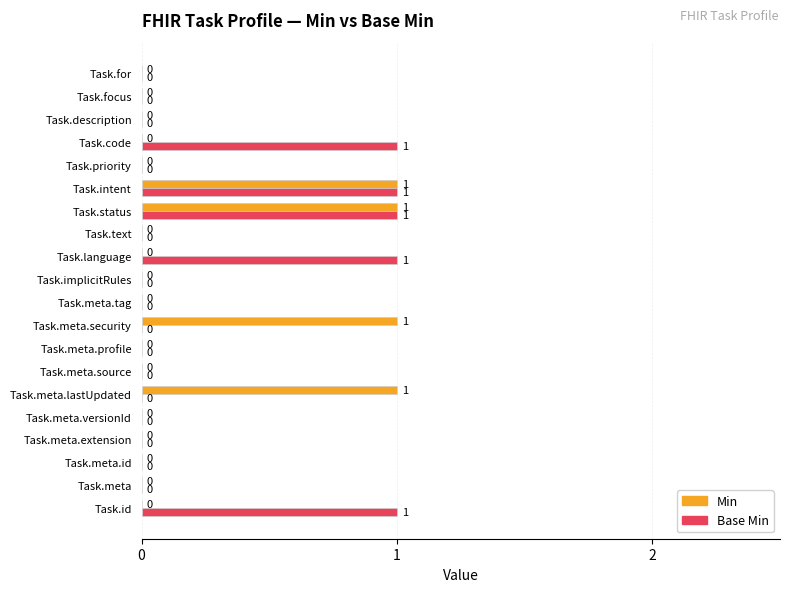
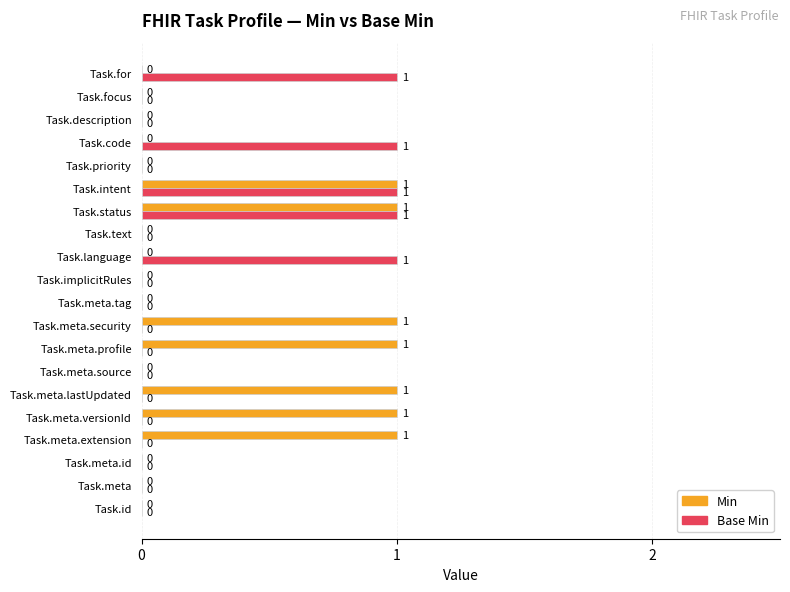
Base Min, Task.for: 0 -> 1
Min, Task.meta.profile: 0 -> 1
Min, Task.meta.versionId: 0 -> 1
Min, Task.meta.extension: 0 -> 1
Base Min, Task.id: 1 -> 0
